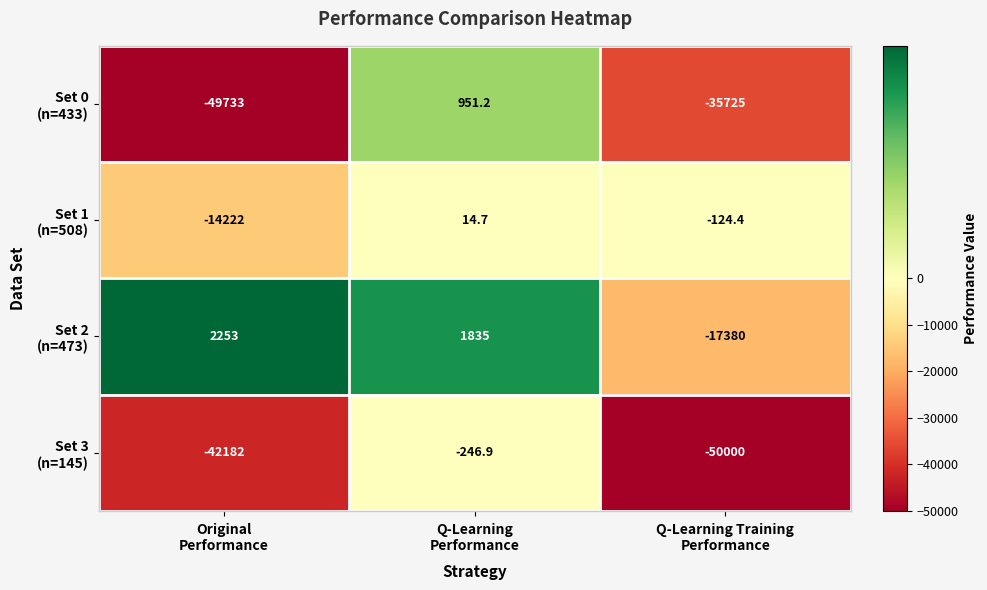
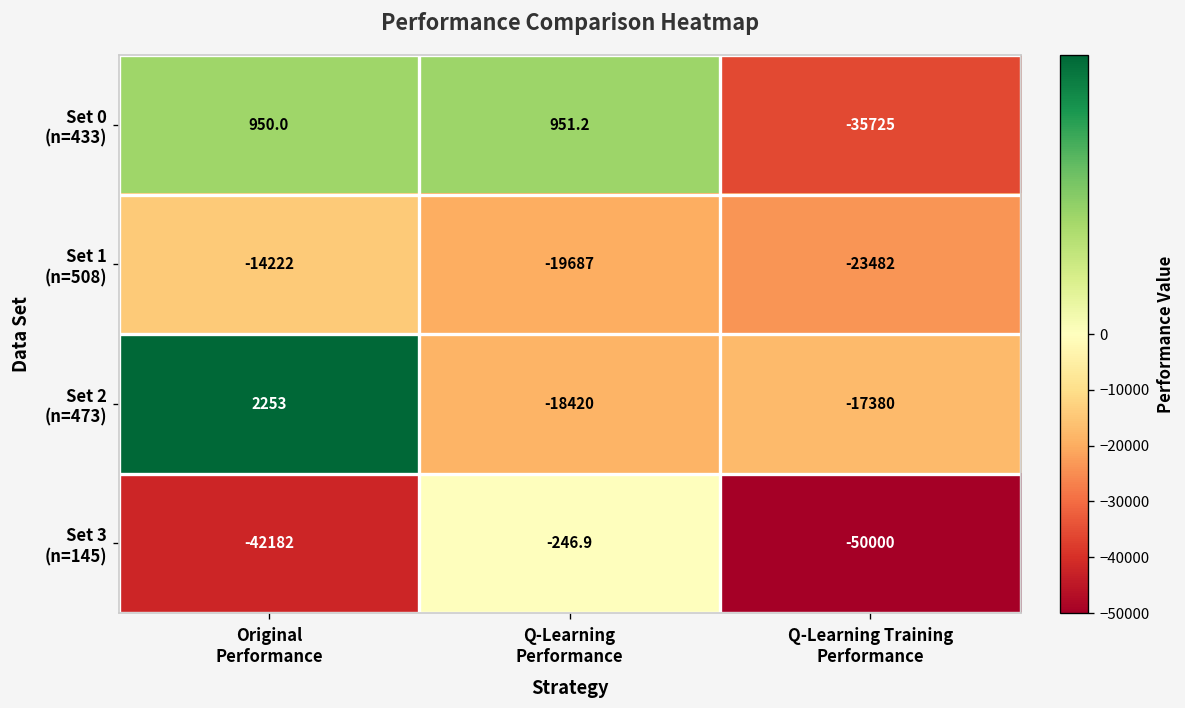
Set 0 (n=433), Original Performance: -49733 -> 950.0
Set 1 (n=508), Q-Learning Performance: 14.7 -> -19687
Set 1 (n=508), Q-Learning Training Performance: -124.4 -> -23482
Set 2 (n=473), Q-Learning Performance: 1835 -> -18420
